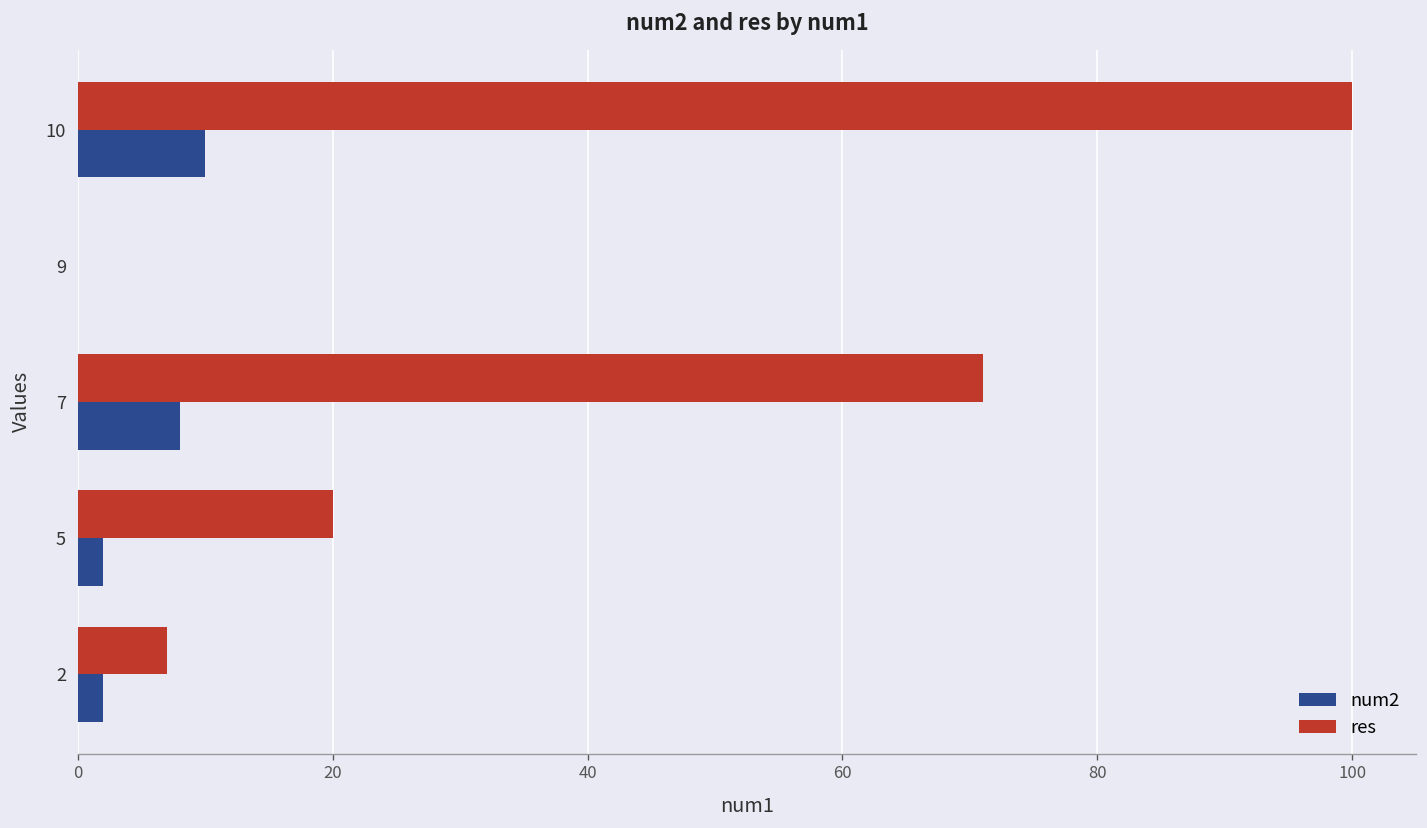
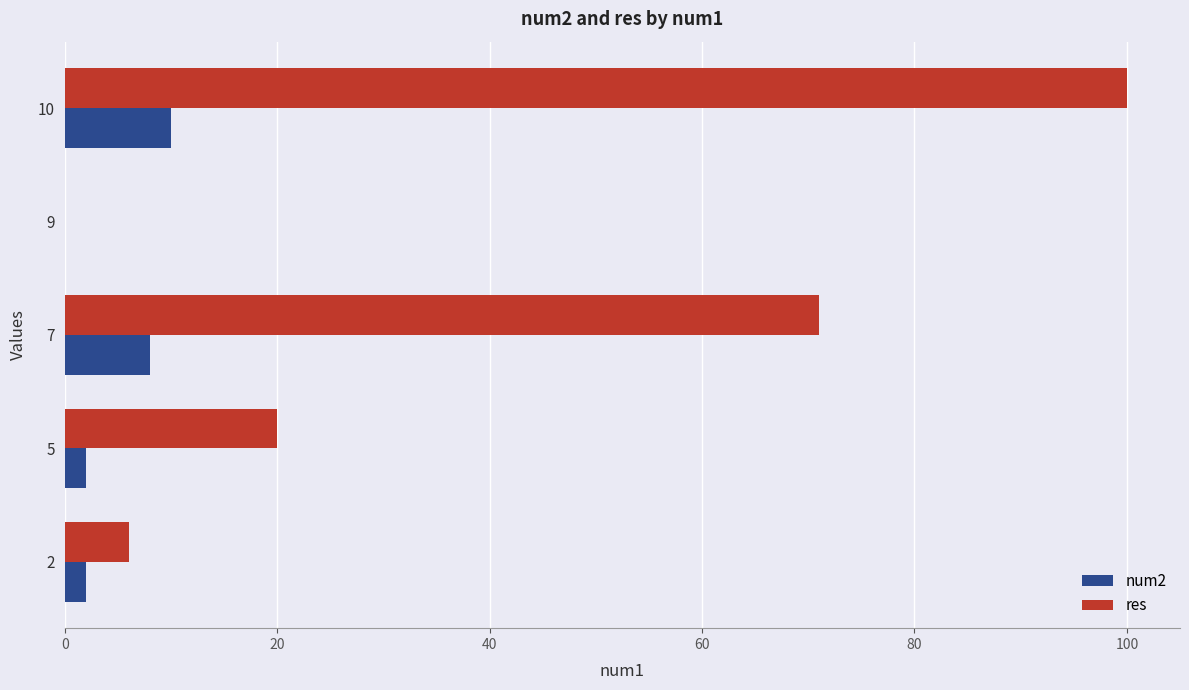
res, 2: 7 -> 6
